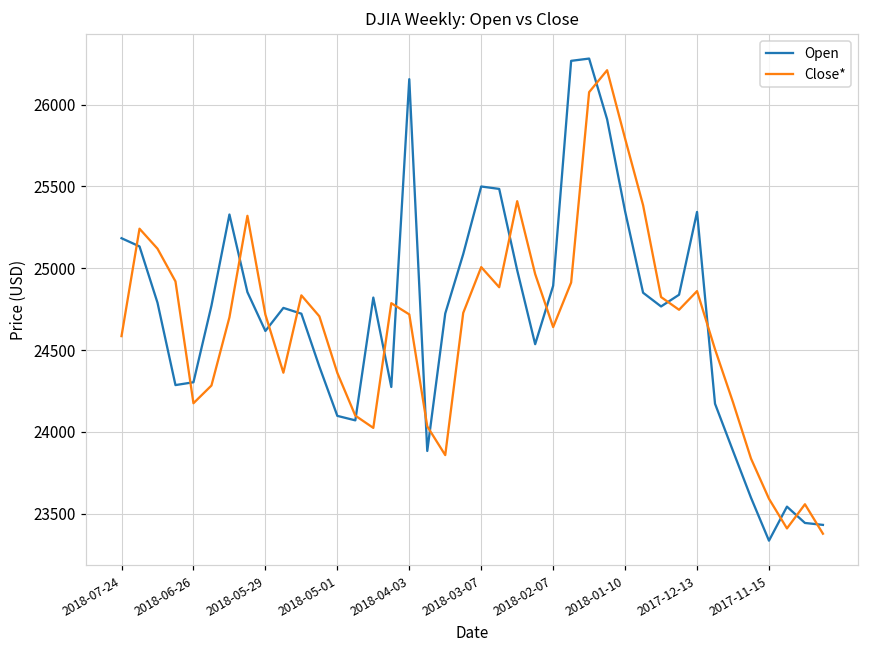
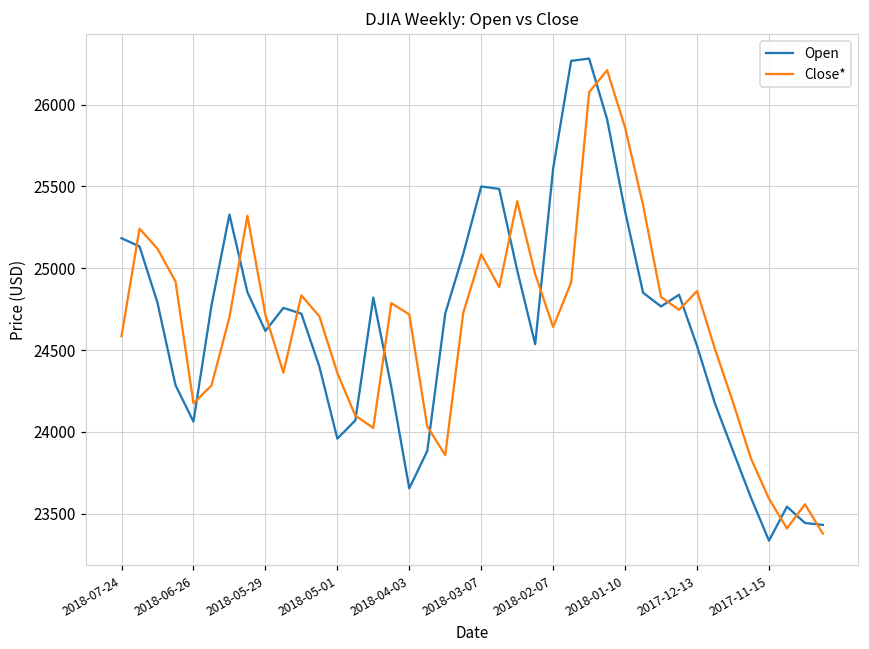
Open, 2018-06-26: 24300 -> 24060
Open, 2018-05-01: 24100 -> 23960
Open, 2018-04-03: 26160 -> 23650
Close*, 2018-03-07: 25010 -> 25090
Open, 2018-02-07: 24890 -> 25610
Close*, 2018-01-10: 25790 -> 25860
Open, 2017-12-13: 25340 -> 24530
